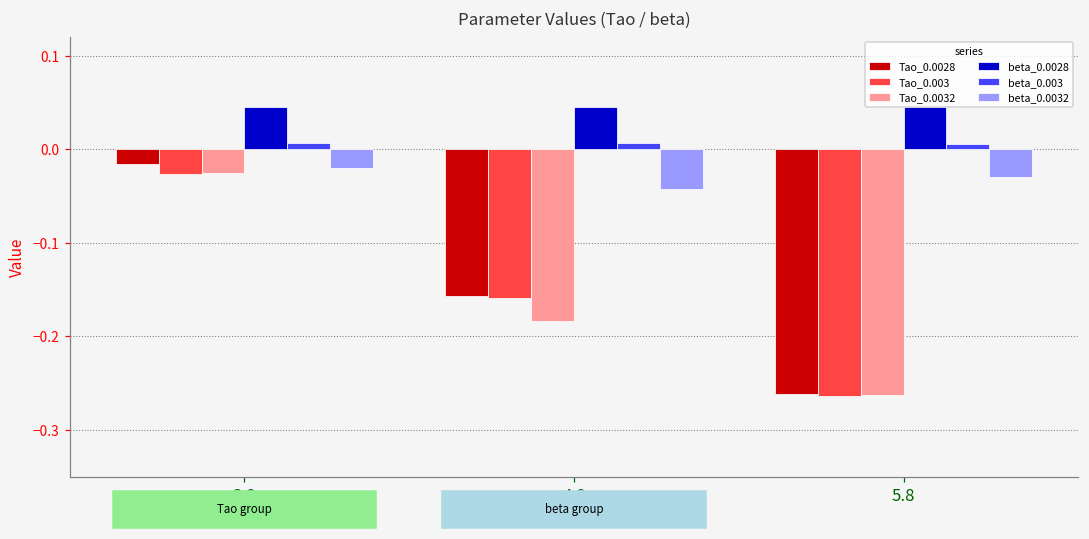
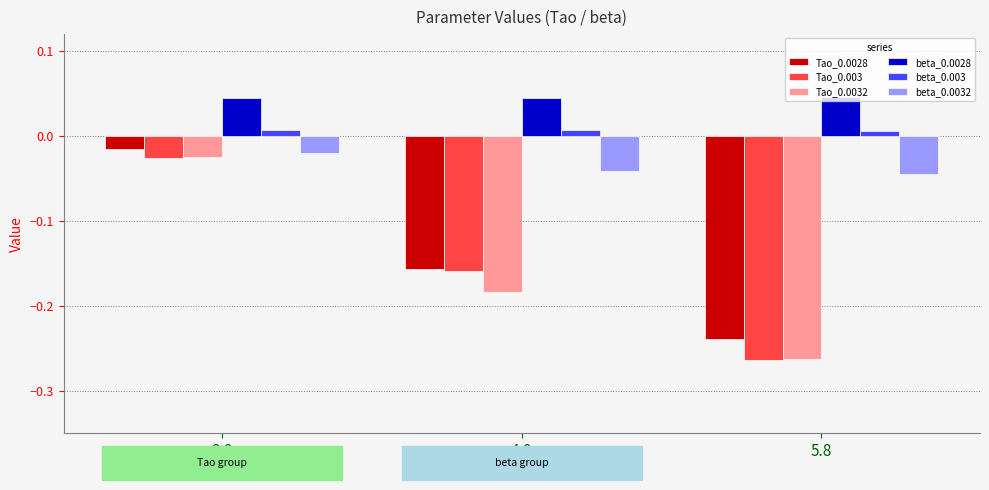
Tao_0.0028, 5.8: -0.26 -> -0.24
beta_0.0032, 5.8: -0.03 -> -0.05
